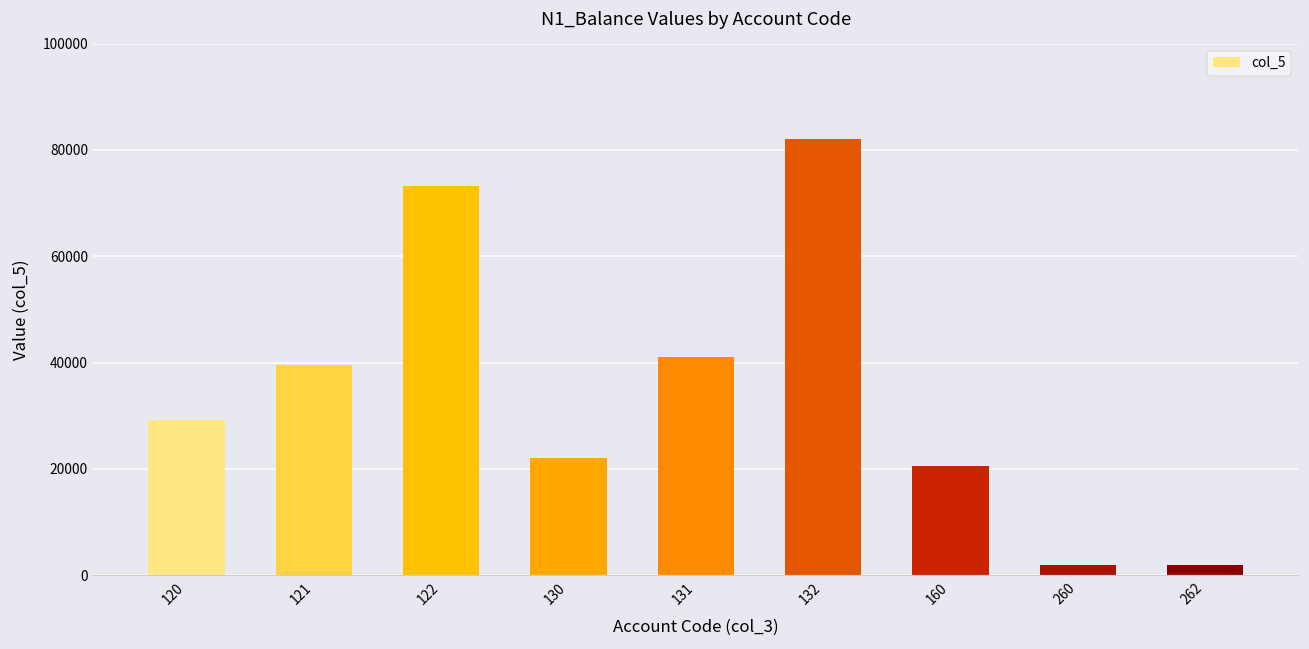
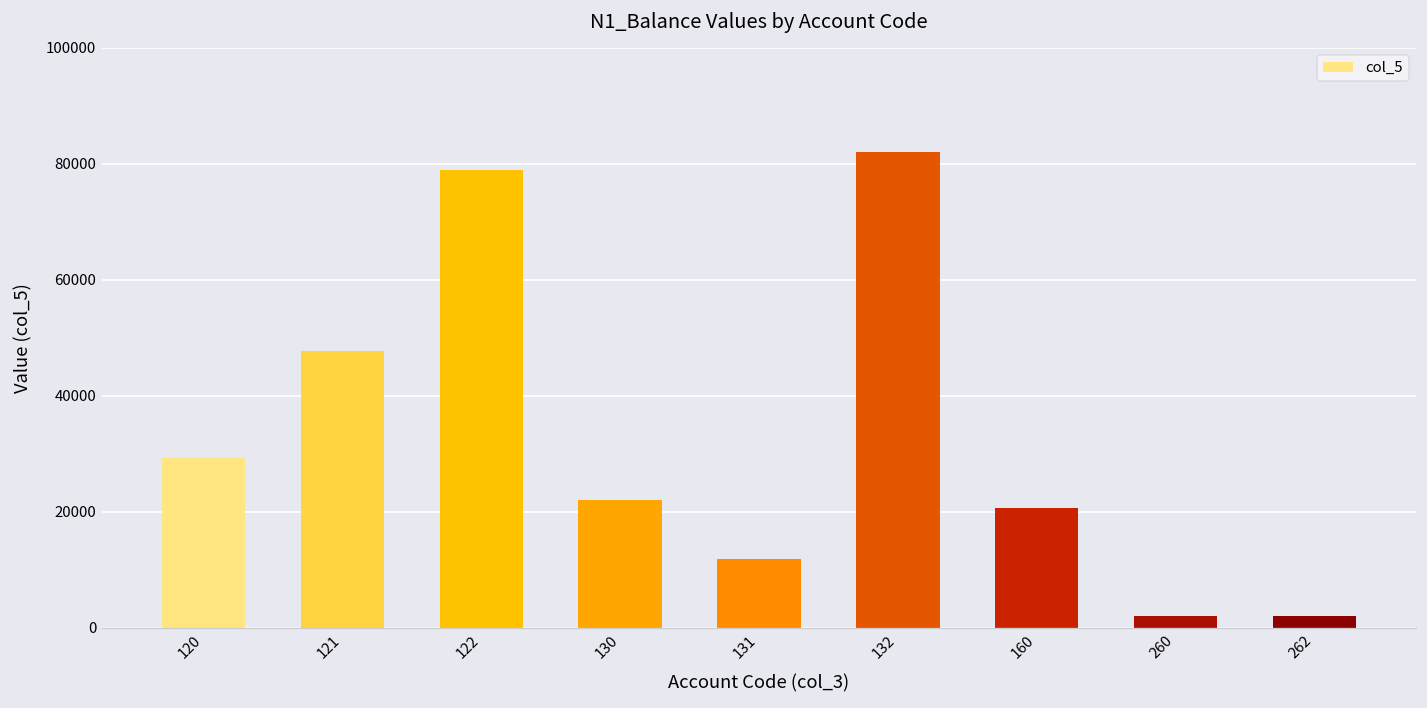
121: 40000 -> 48000
122: 73000 -> 79000
131: 41000 -> 12000
